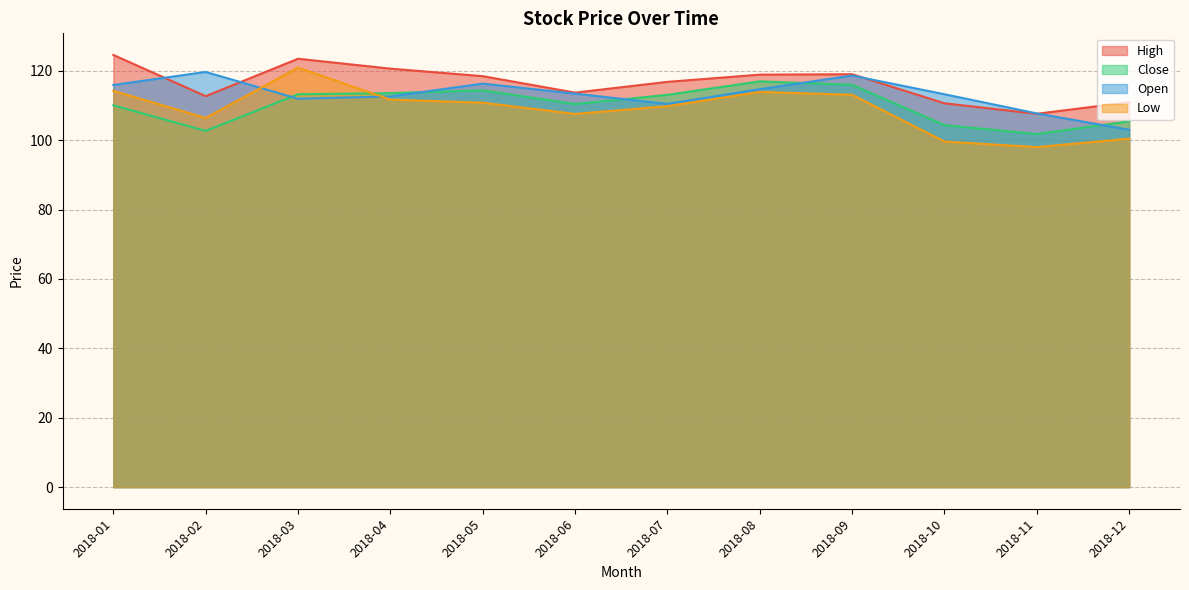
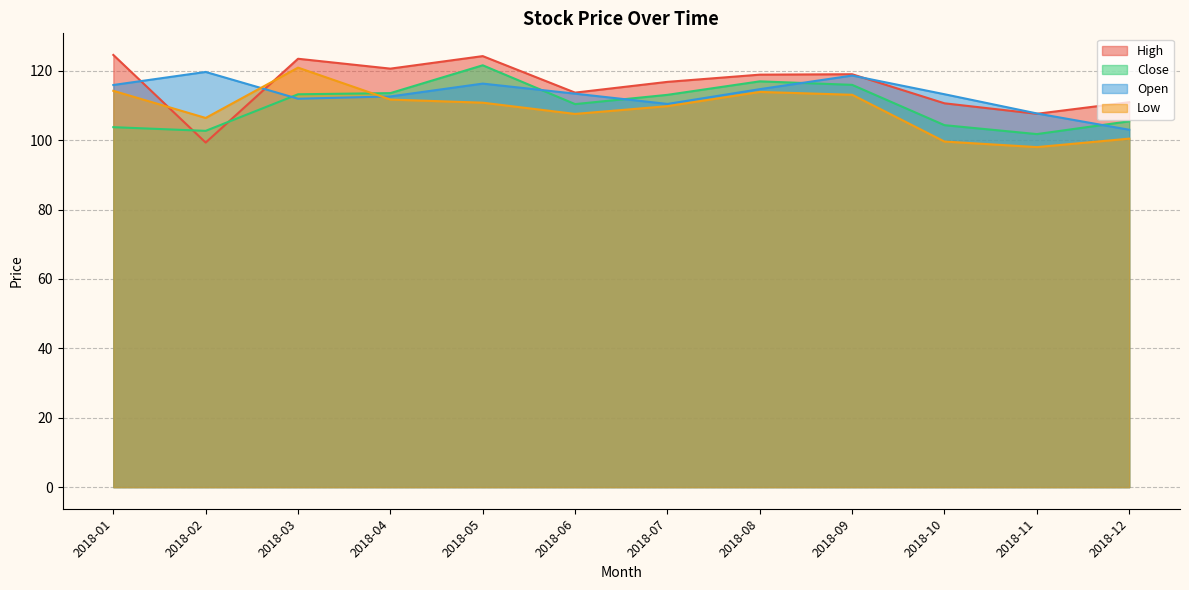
Close, 2018-01: 110 -> 104
High, 2018-02: 113 -> 99
High, 2018-05: 118 -> 124
Close, 2018-05: 114 -> 122
